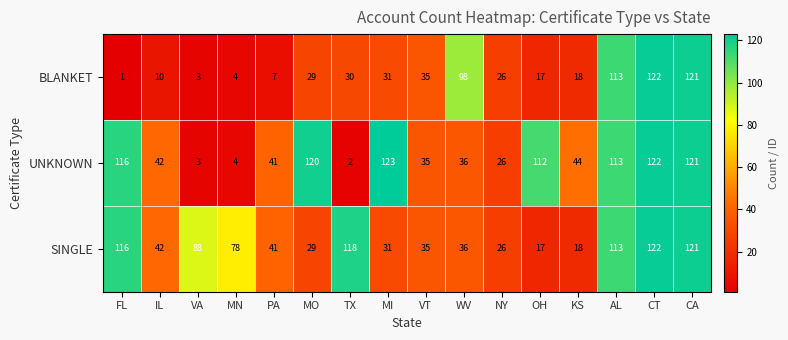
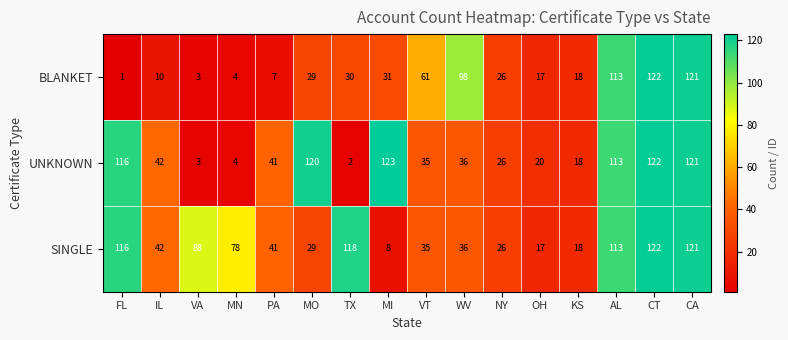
BLANKET, VT: 35 -> 61
UNKNOWN, OH: 112 -> 20
UNKNOWN, KS: 44 -> 18
SINGLE, MI: 31 -> 8
